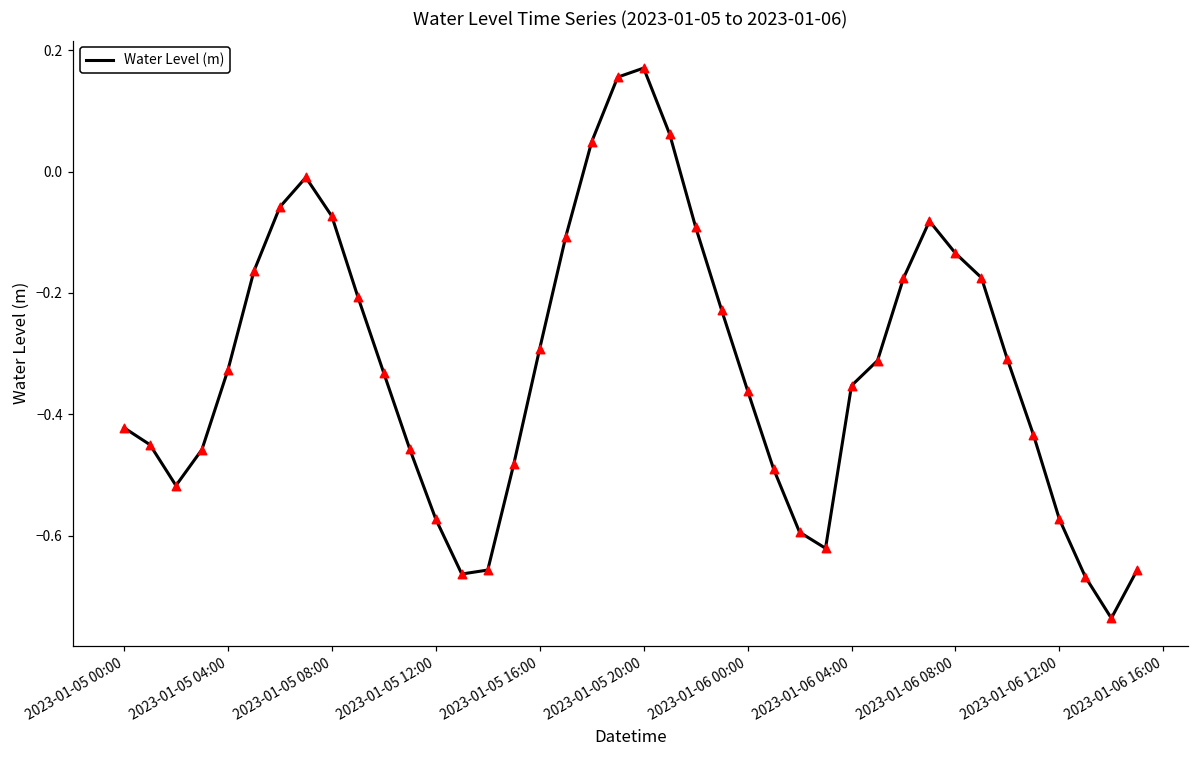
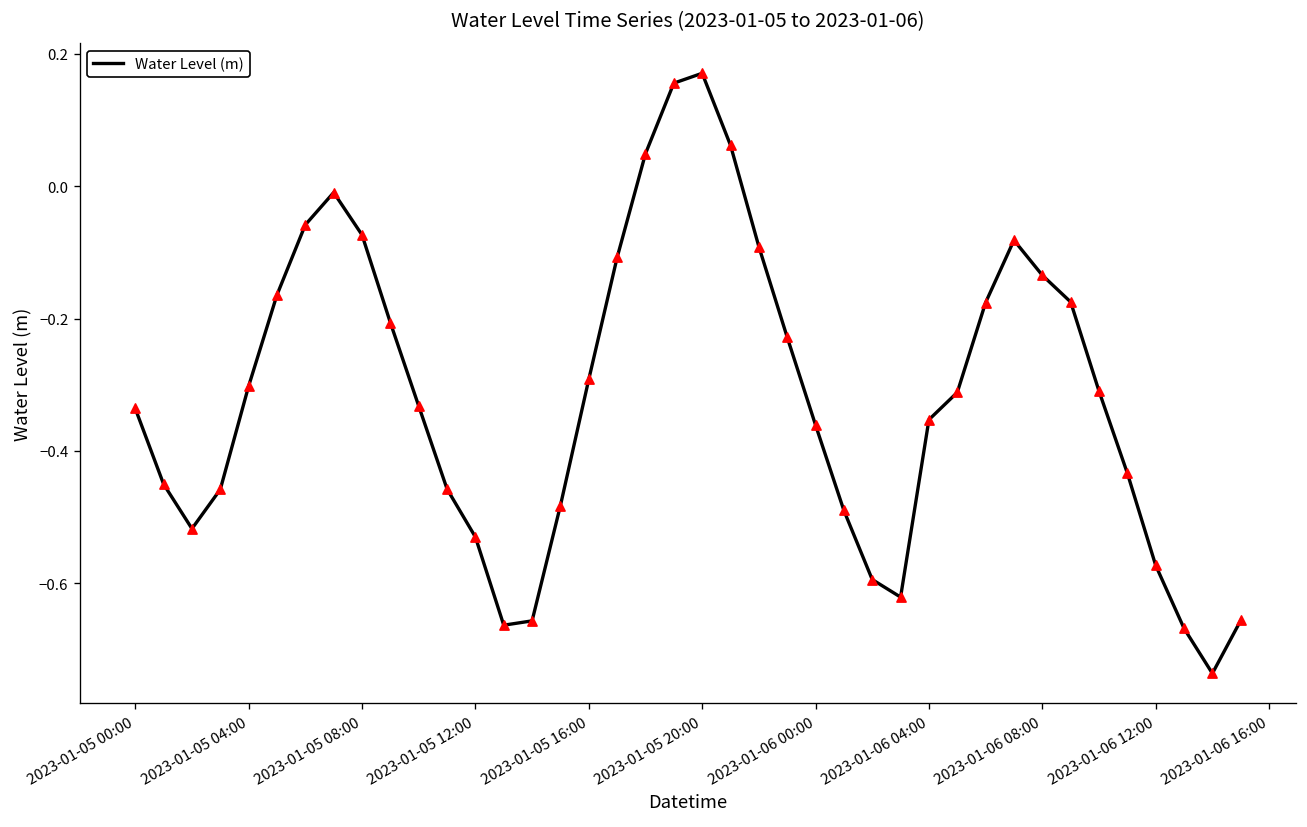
2023-01-05 00:00: -0.42 -> -0.34
2023-01-05 04:00: -0.33 -> -0.30
2023-01-05 12:00: -0.57 -> -0.53
